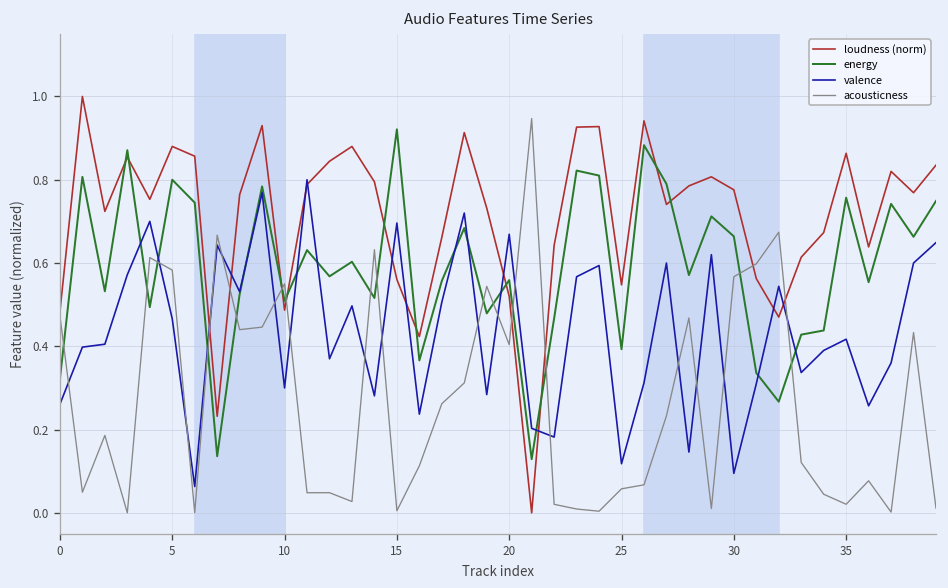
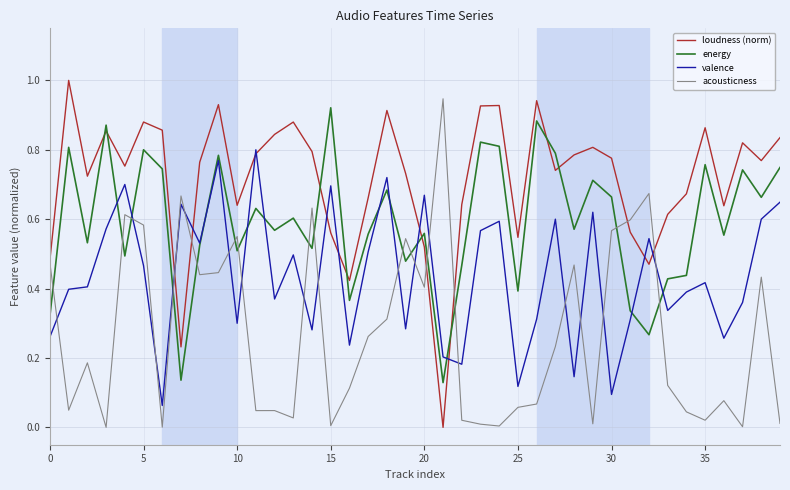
loudness (norm), 10: 0.49 -> 0.64
